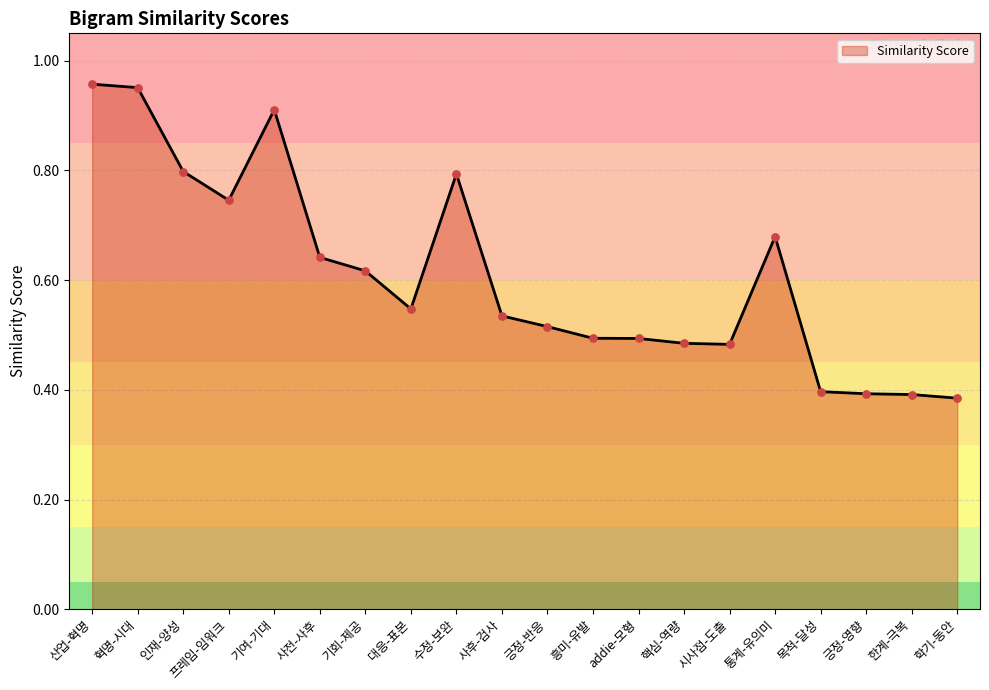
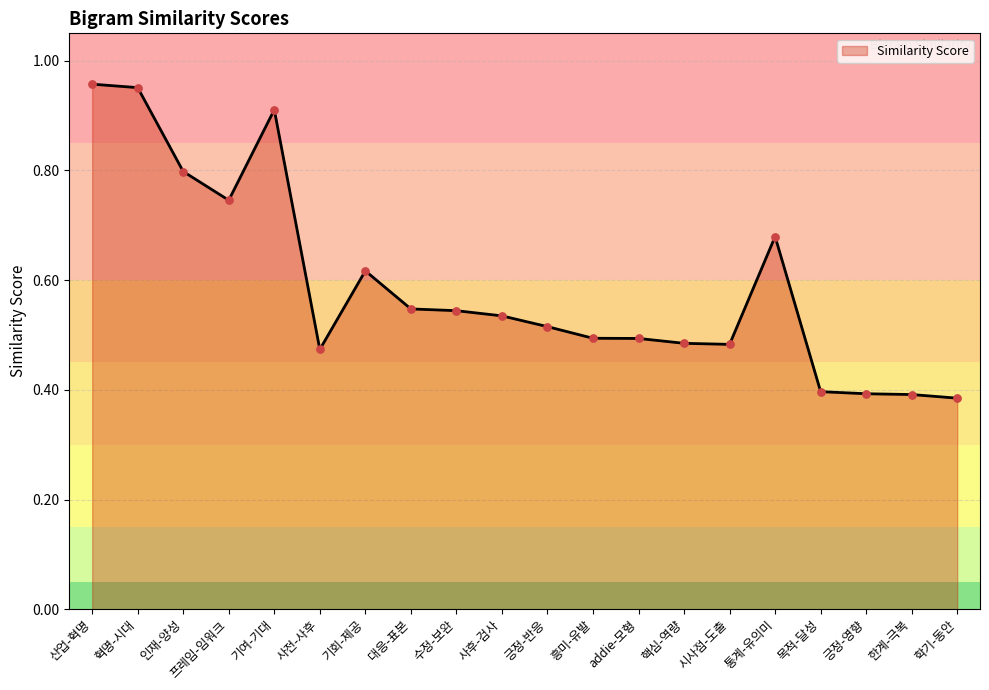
사전-사후: 0.64 -> 0.47
수정-보완: 0.79 -> 0.54
